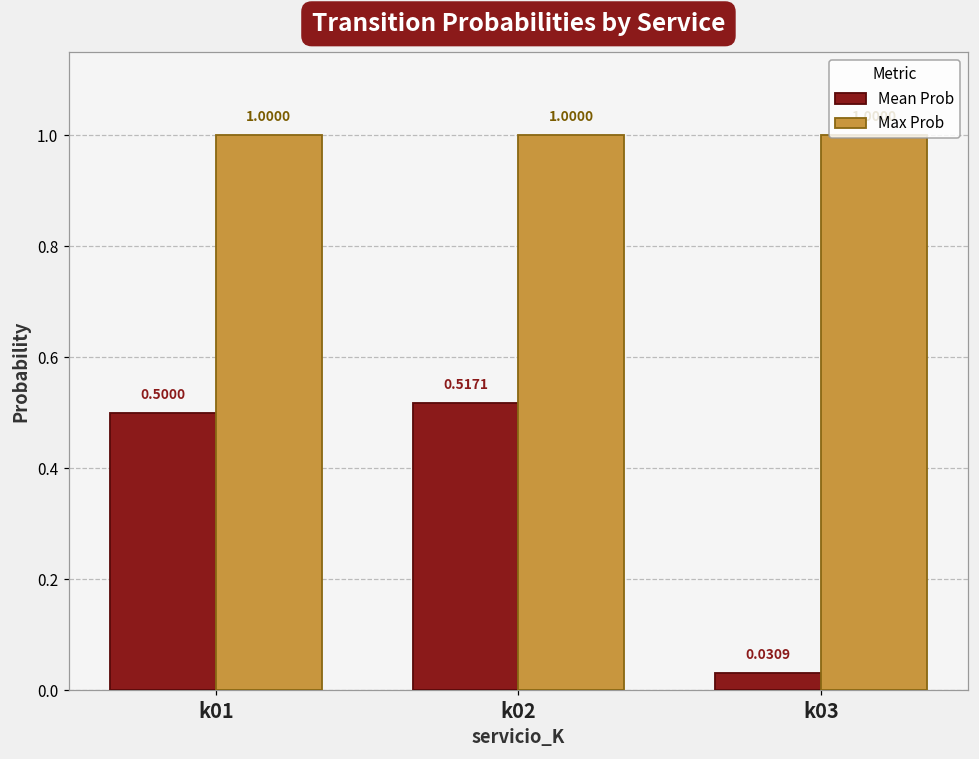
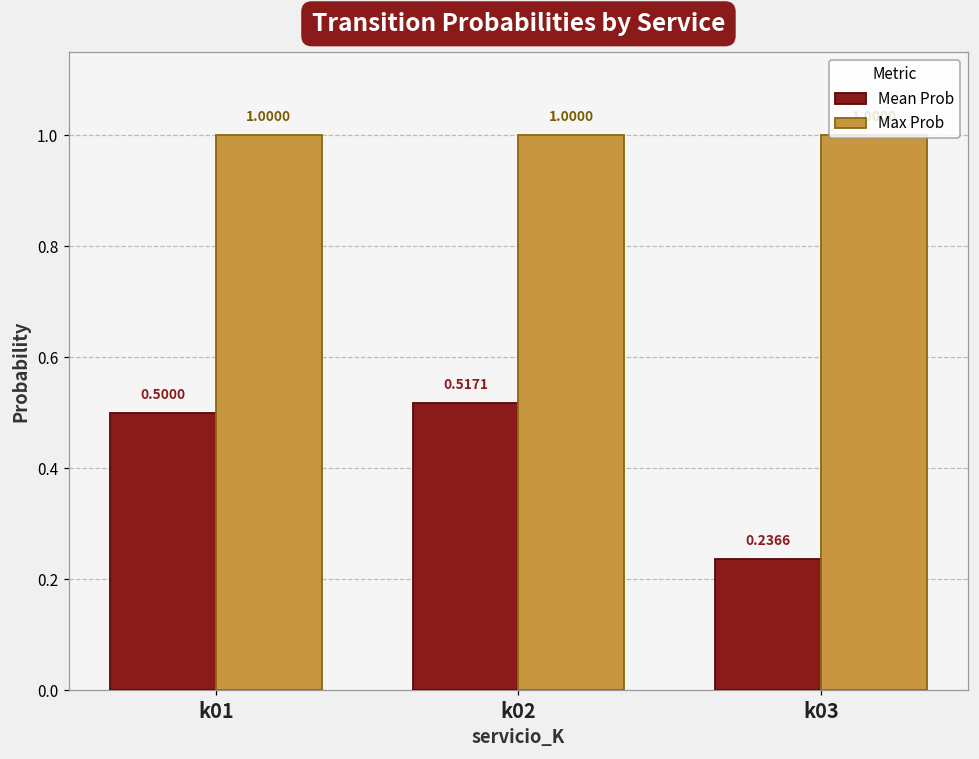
Mean Prob, k03: 0.0309 -> 0.2366
